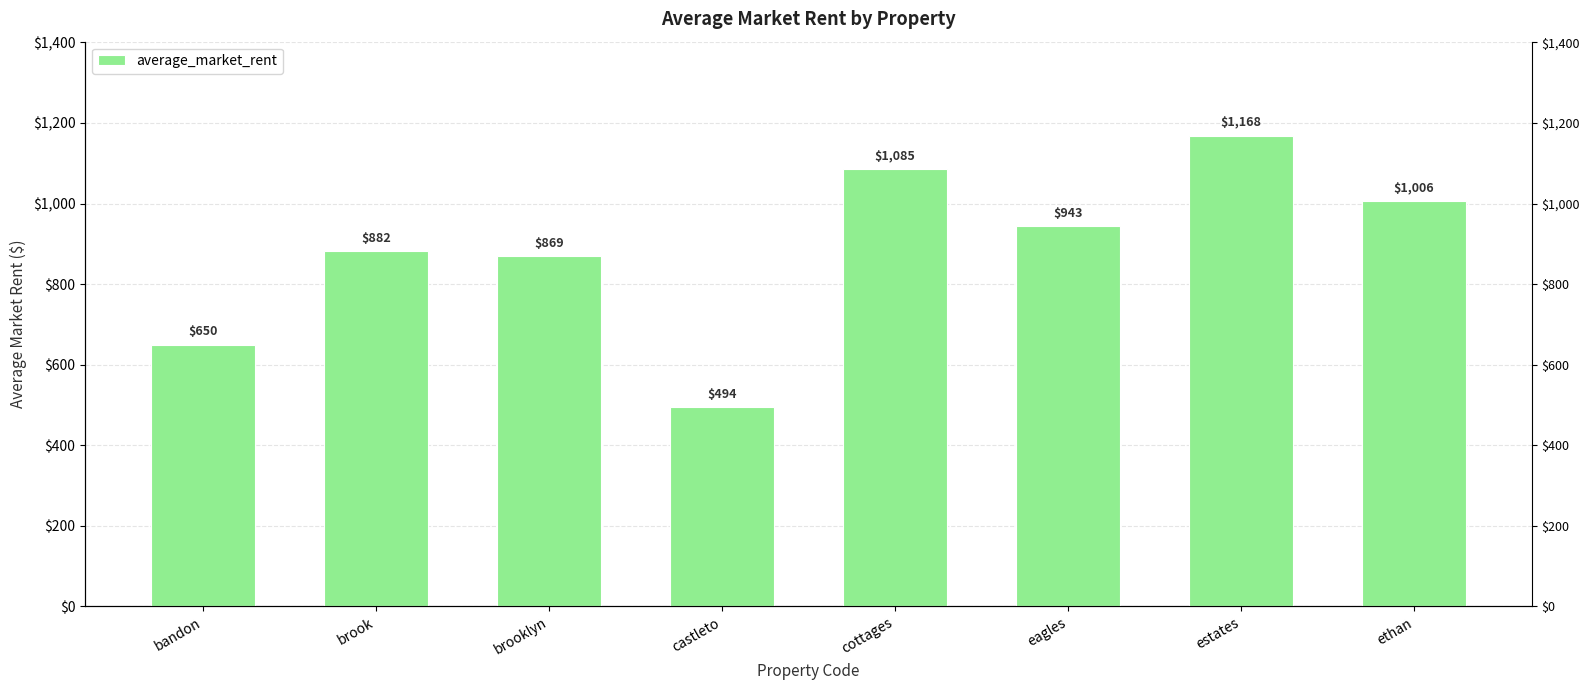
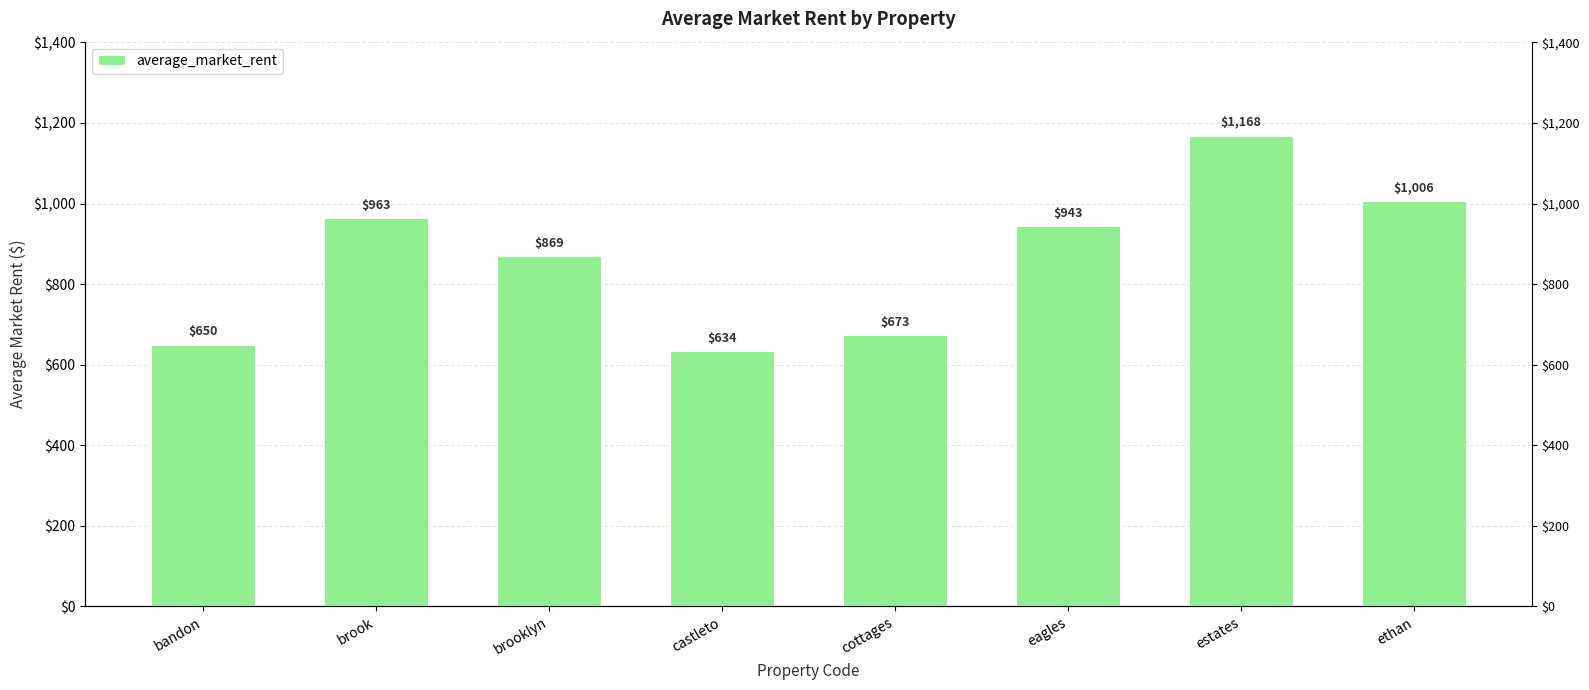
brook: $882 -> $963
castleto: $494 -> $634
cottages: $1,085 -> $673
